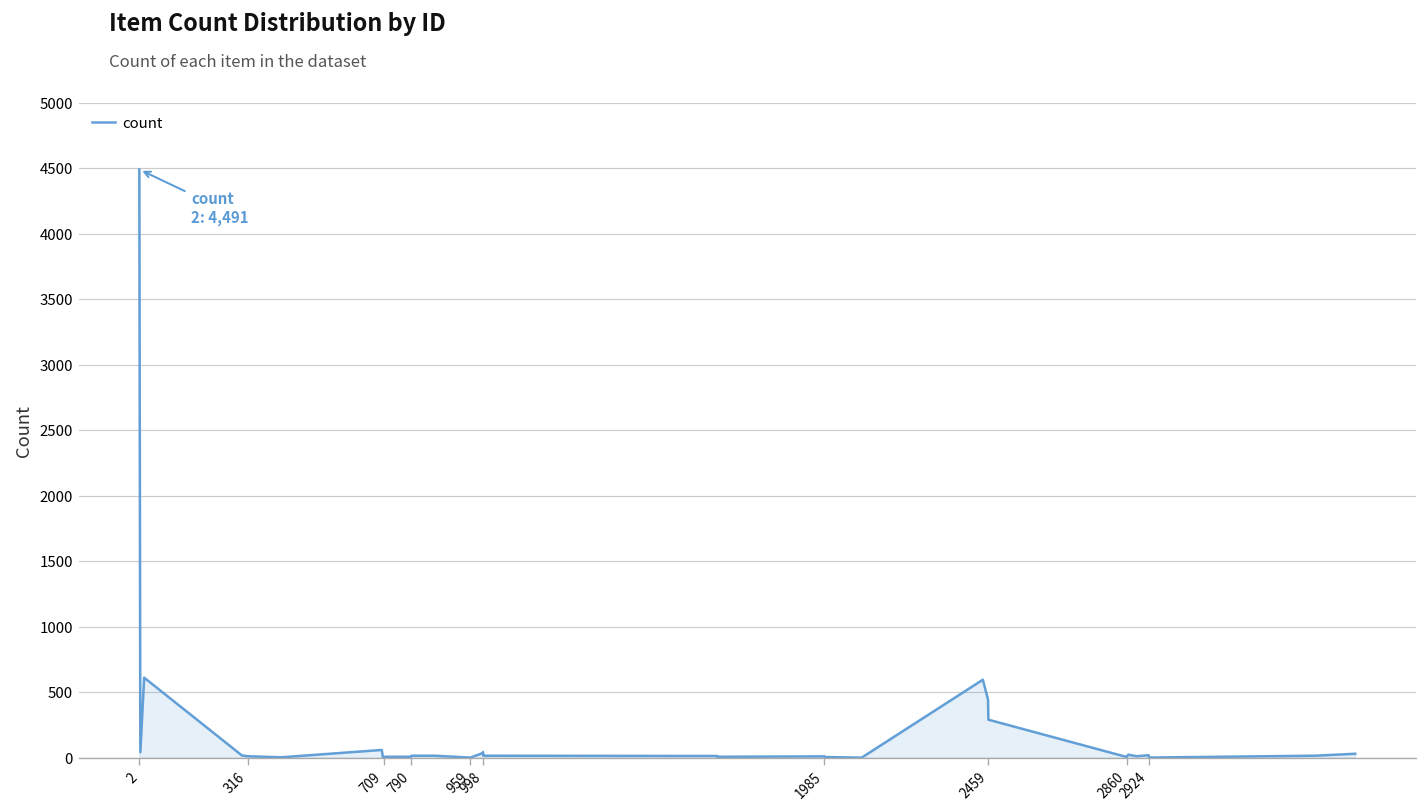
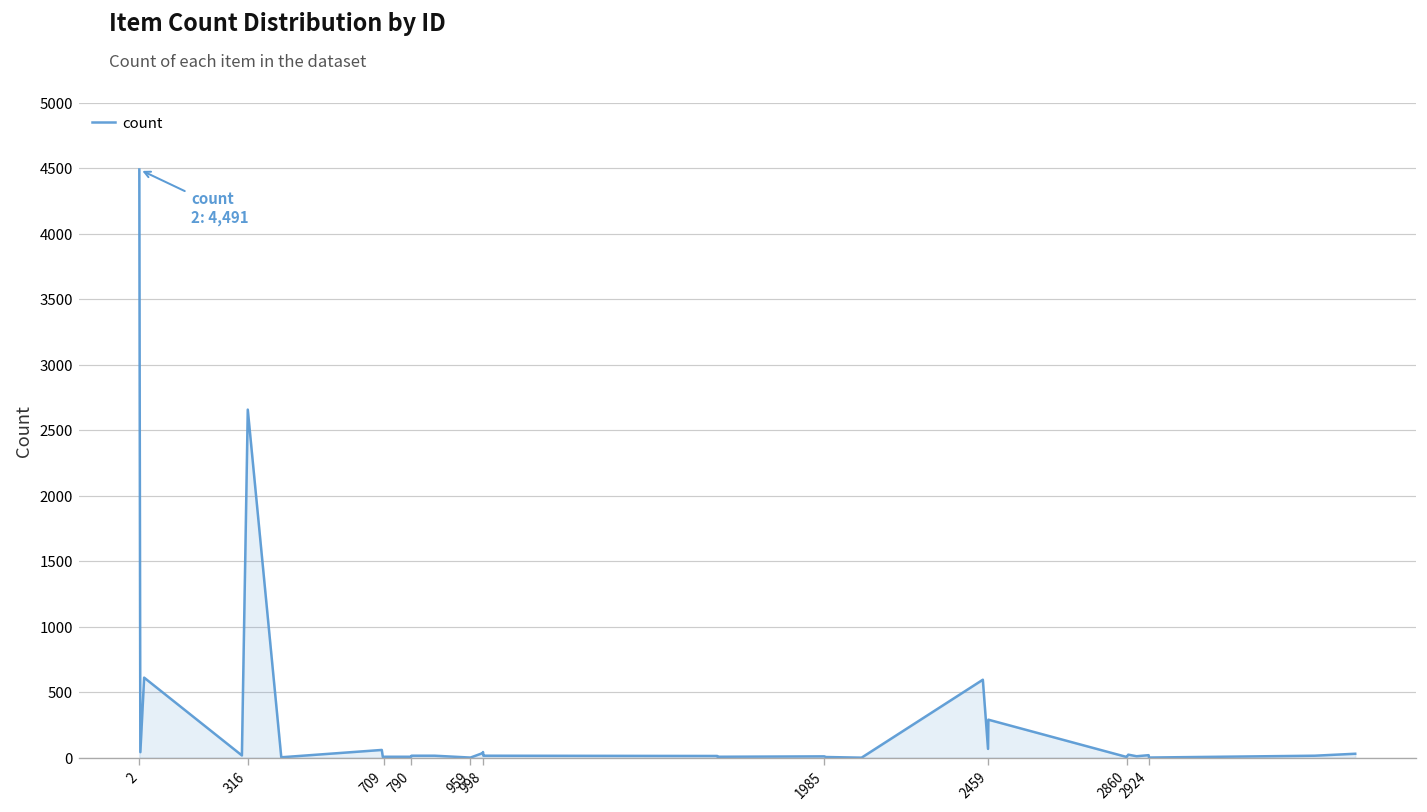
316: 10 -> 2660
2459: 440 -> 70
